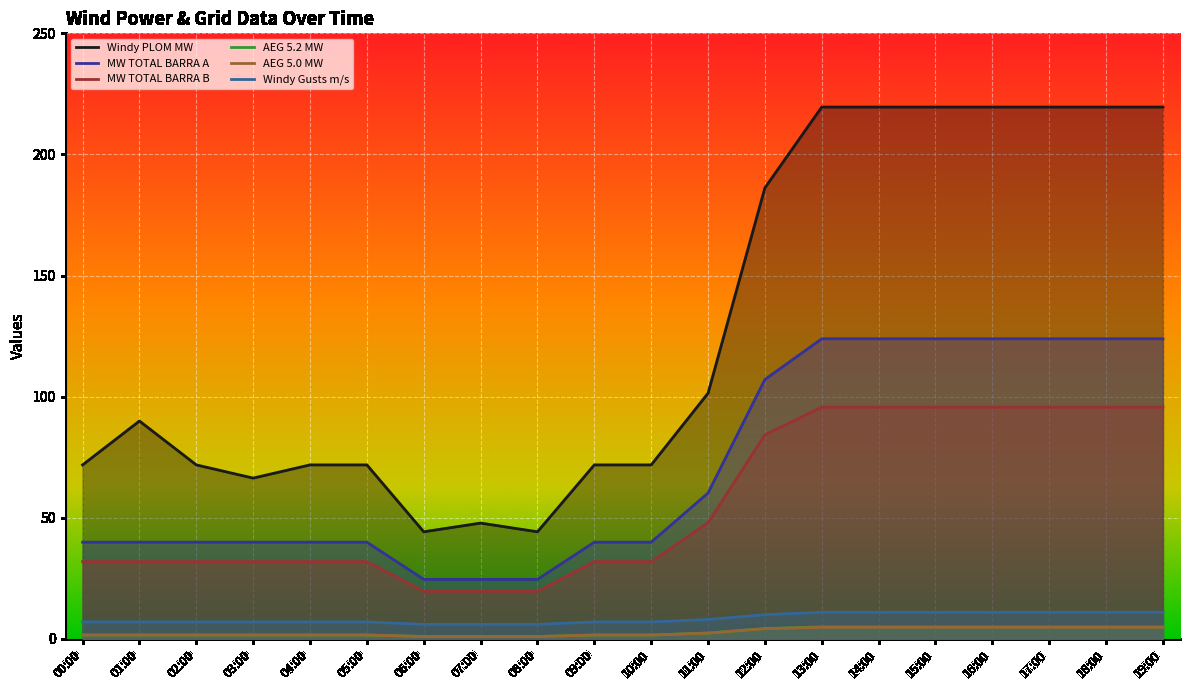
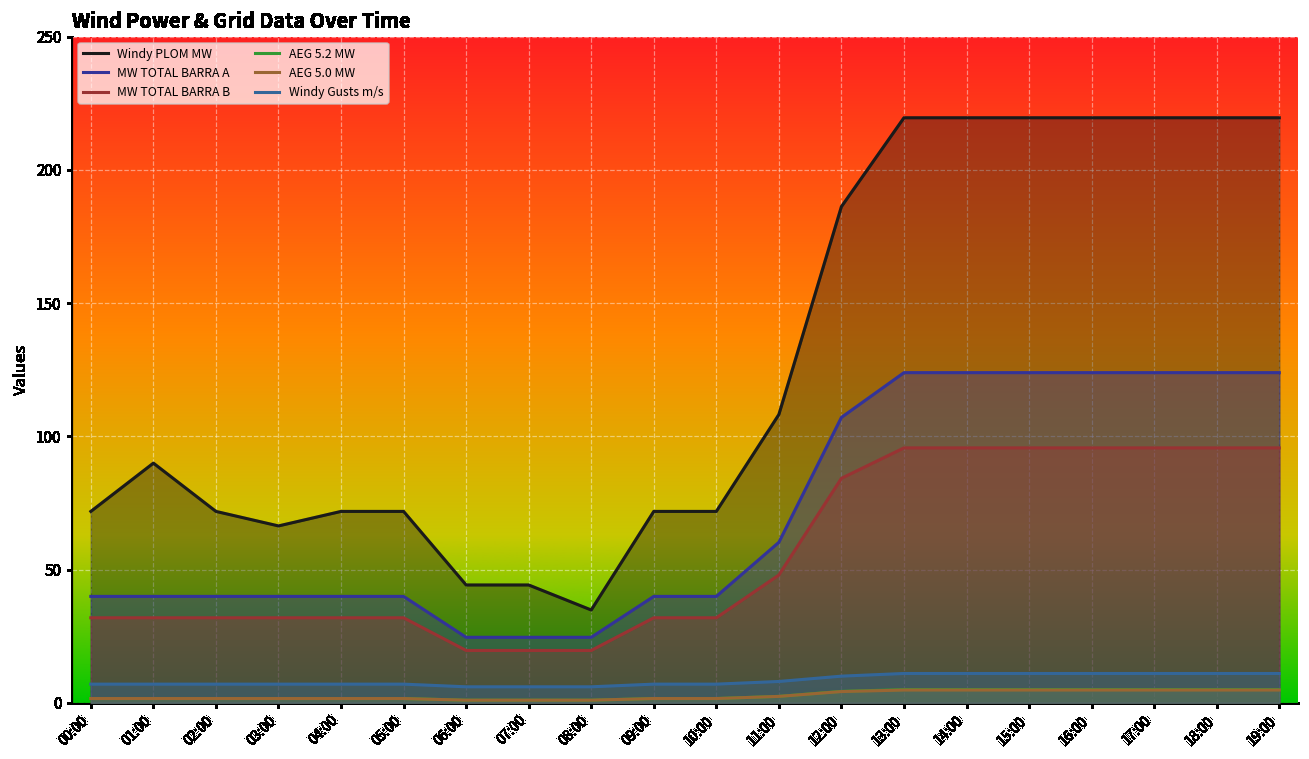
Windy PLOM MW, 07:00: 48 -> 44
Windy PLOM MW, 08:00: 44 -> 35
Windy PLOM MW, 11:00: 101 -> 108
